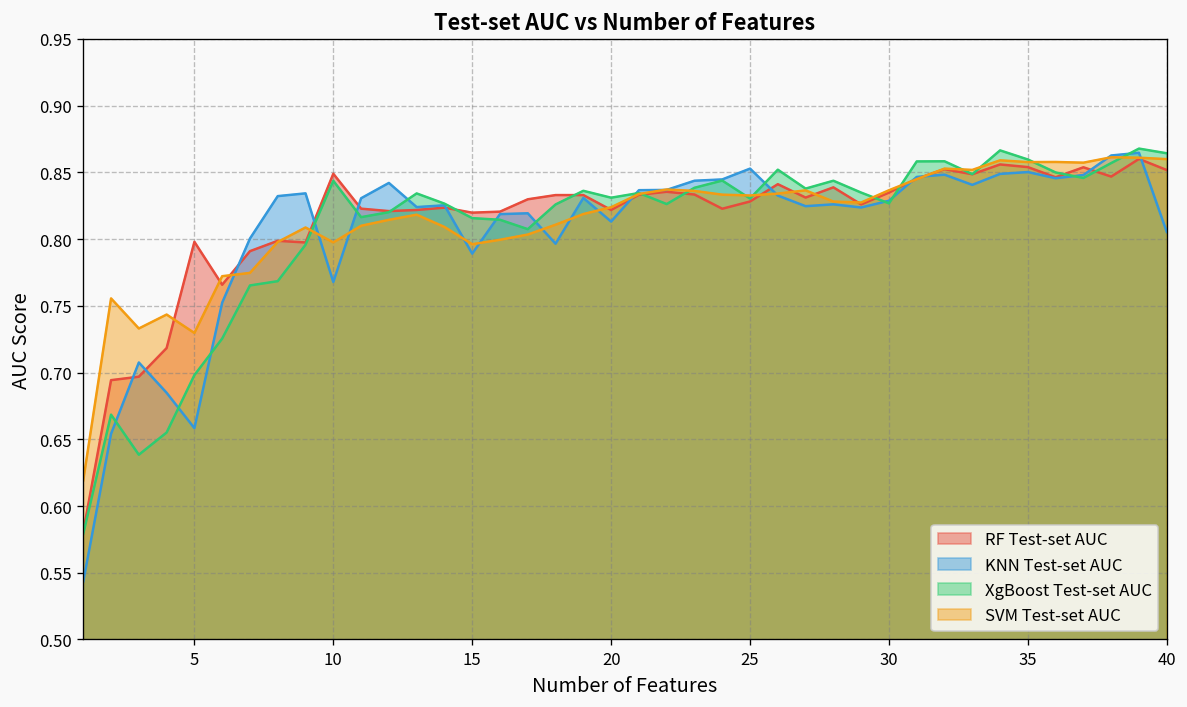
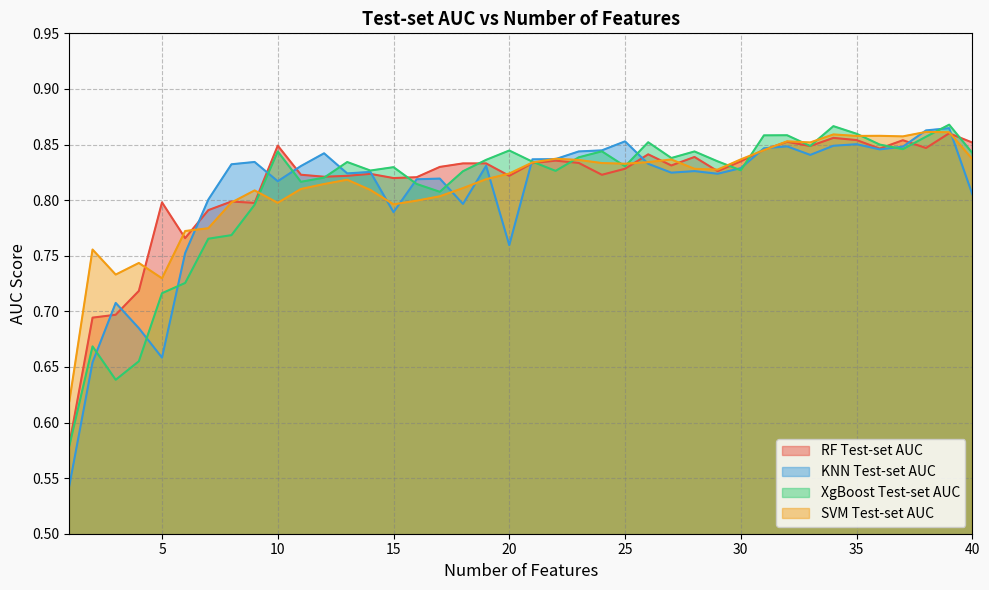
XgBoost Test-set AUC, 5: 0.698 -> 0.716
KNN Test-set AUC, 10: 0.768 -> 0.817
XgBoost Test-set AUC, 15: 0.816 -> 0.830
KNN Test-set AUC, 20: 0.813 -> 0.760
XgBoost Test-set AUC, 20: 0.831 -> 0.845
XgBoost Test-set AUC, 40: 0.864 -> 0.842
SVM Test-set AUC, 40: 0.860 -> 0.837
